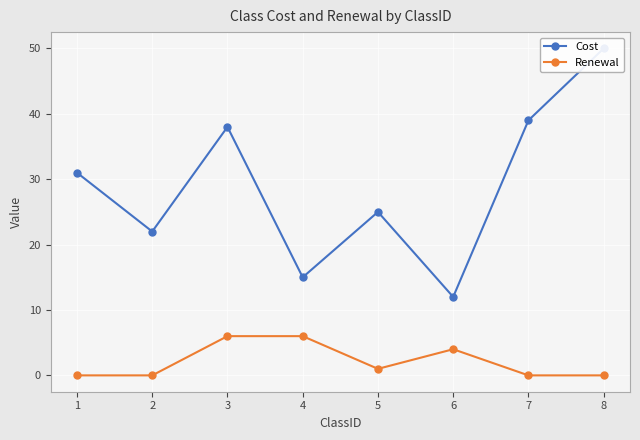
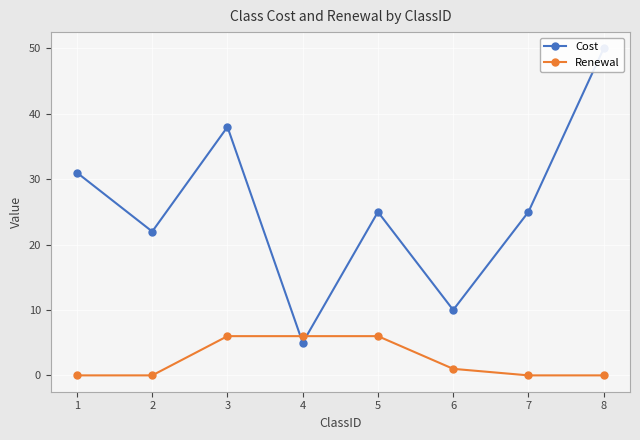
Cost, 4: 15 -> 5
Renewal, 5: 1 -> 6
Cost, 6: 12 -> 10
Renewal, 6: 4 -> 1
Cost, 7: 39 -> 25
